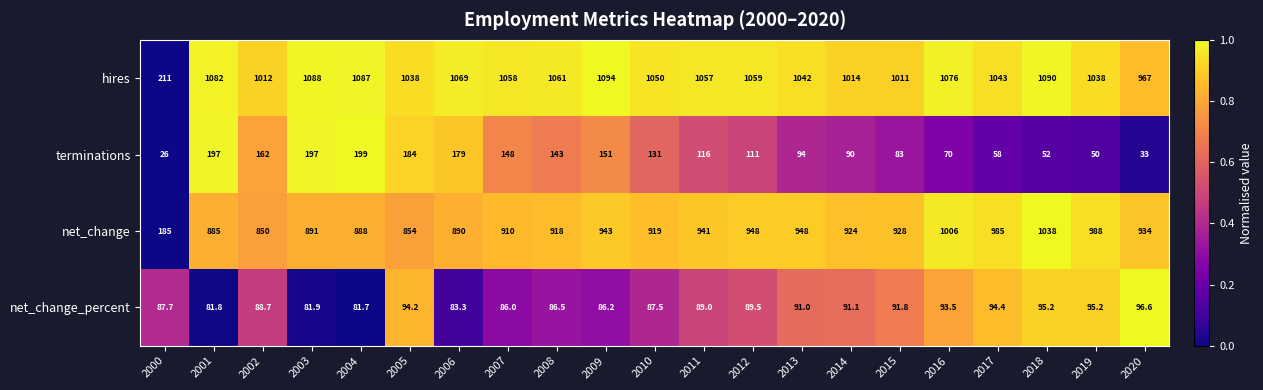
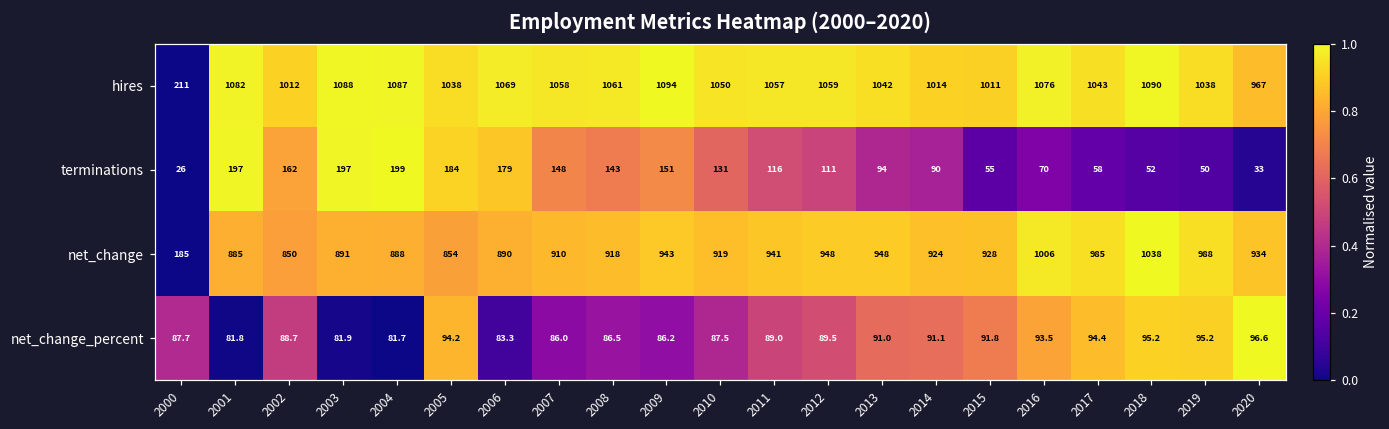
terminations, 2015: 83 -> 55
